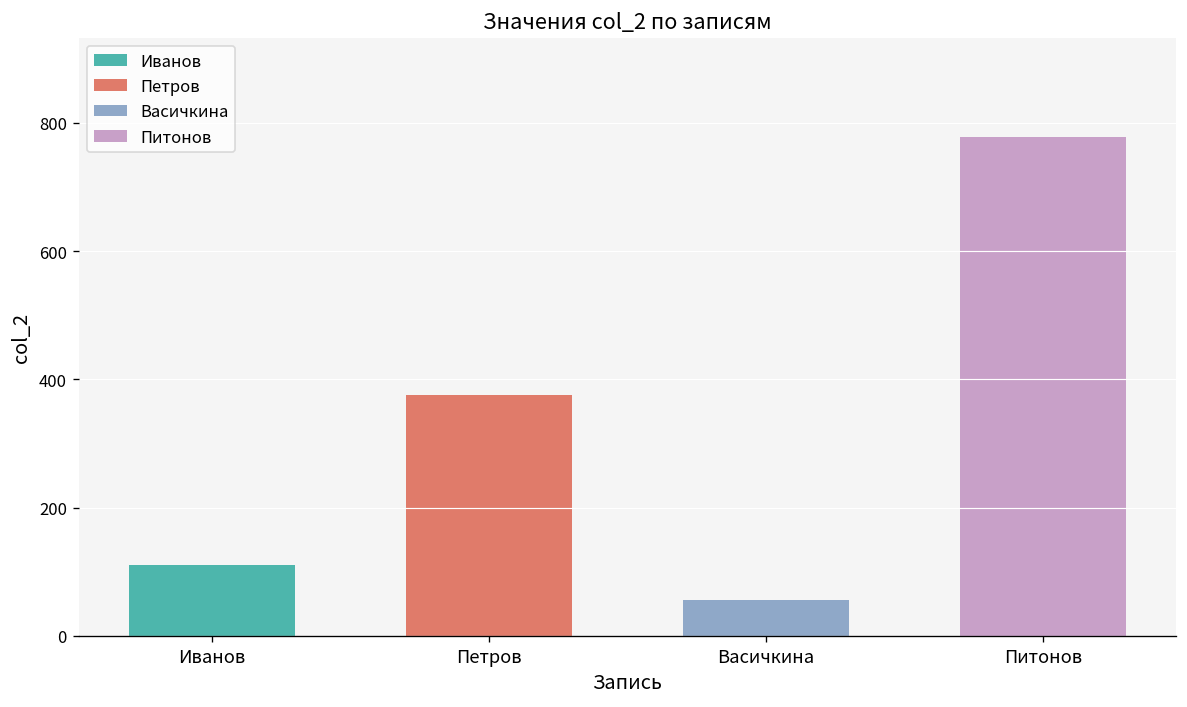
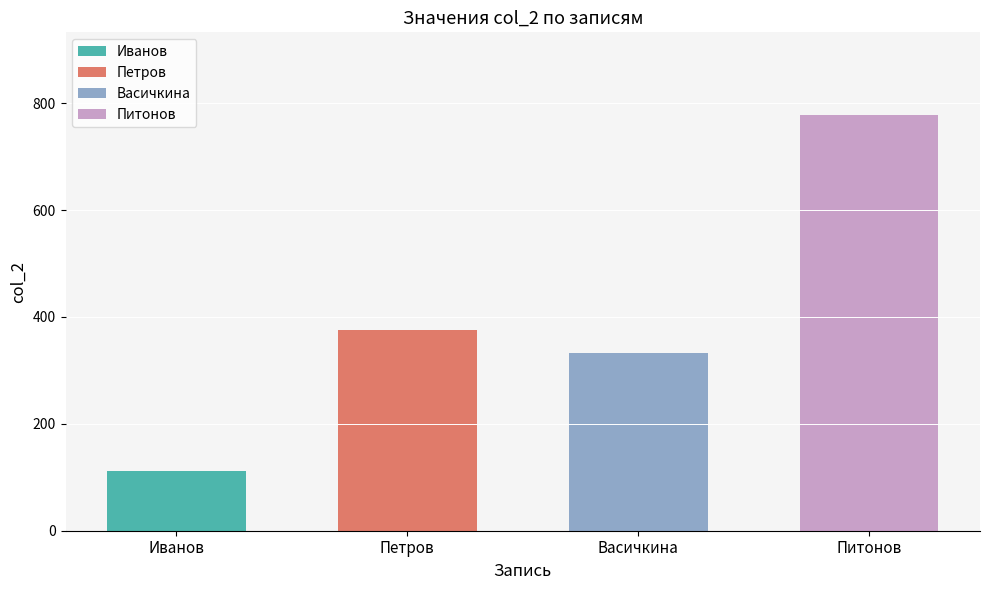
Васичкина: 60 -> 330
